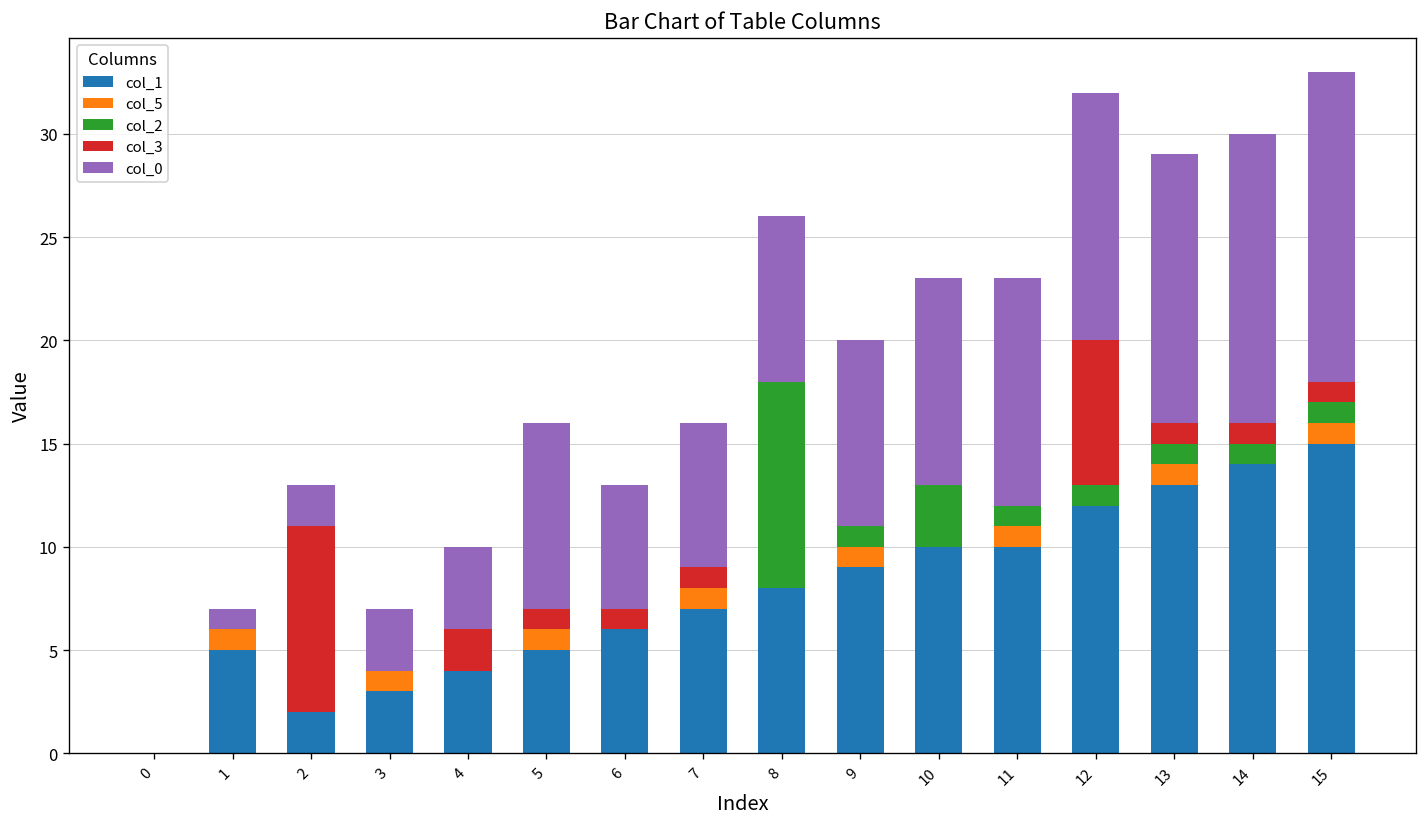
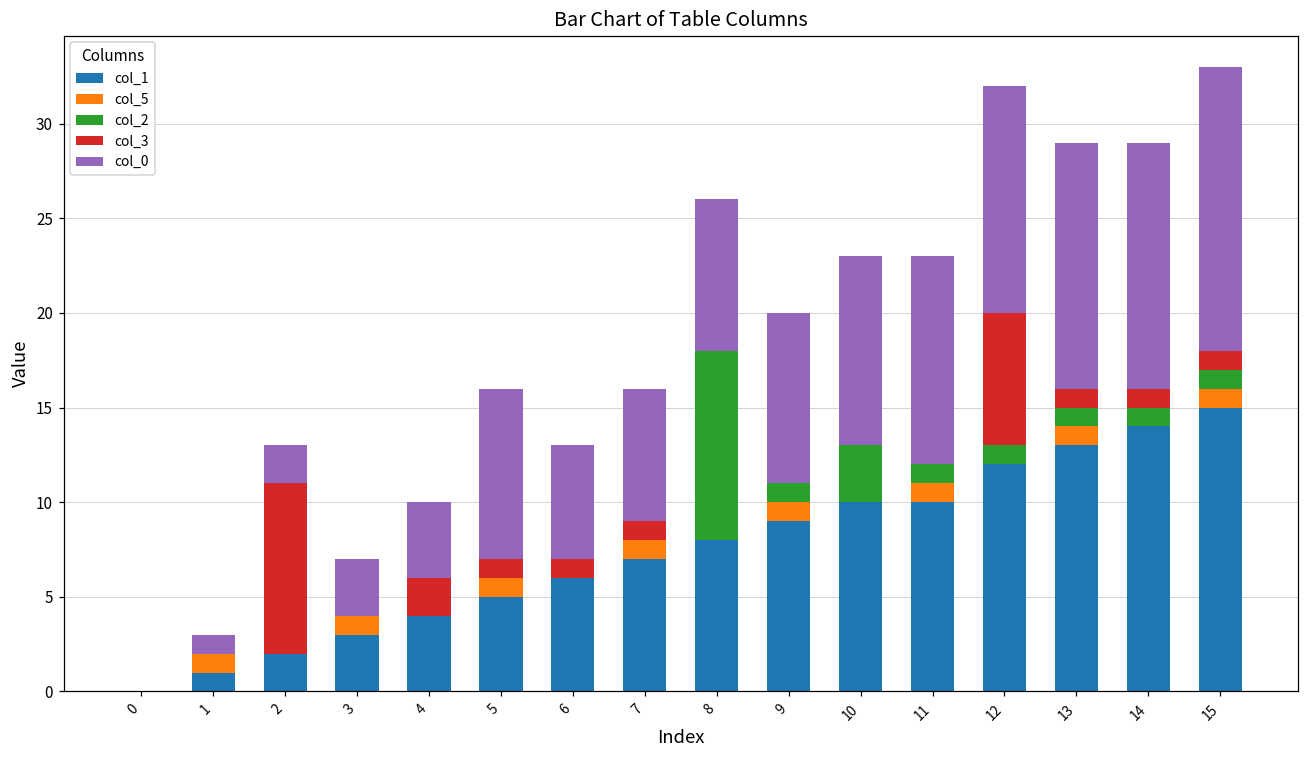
col_1, 1: 5 -> 1
col_0, 14: 14 -> 13
